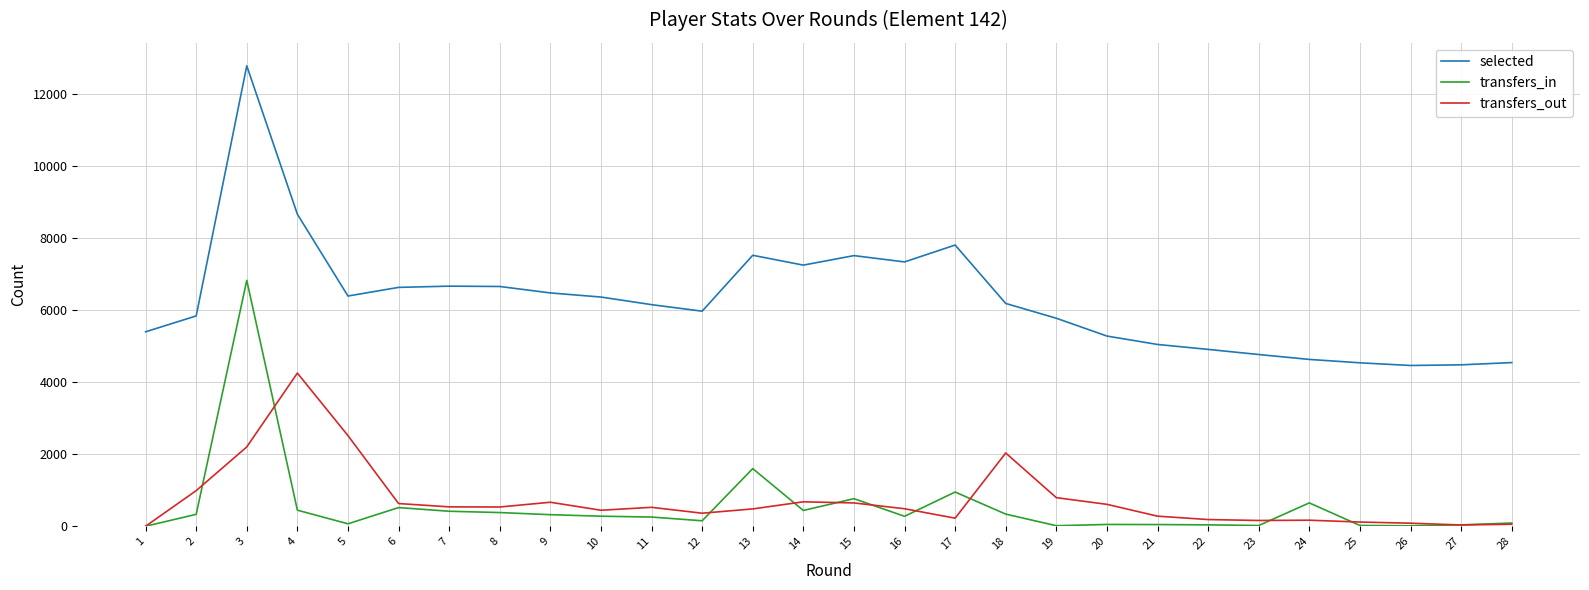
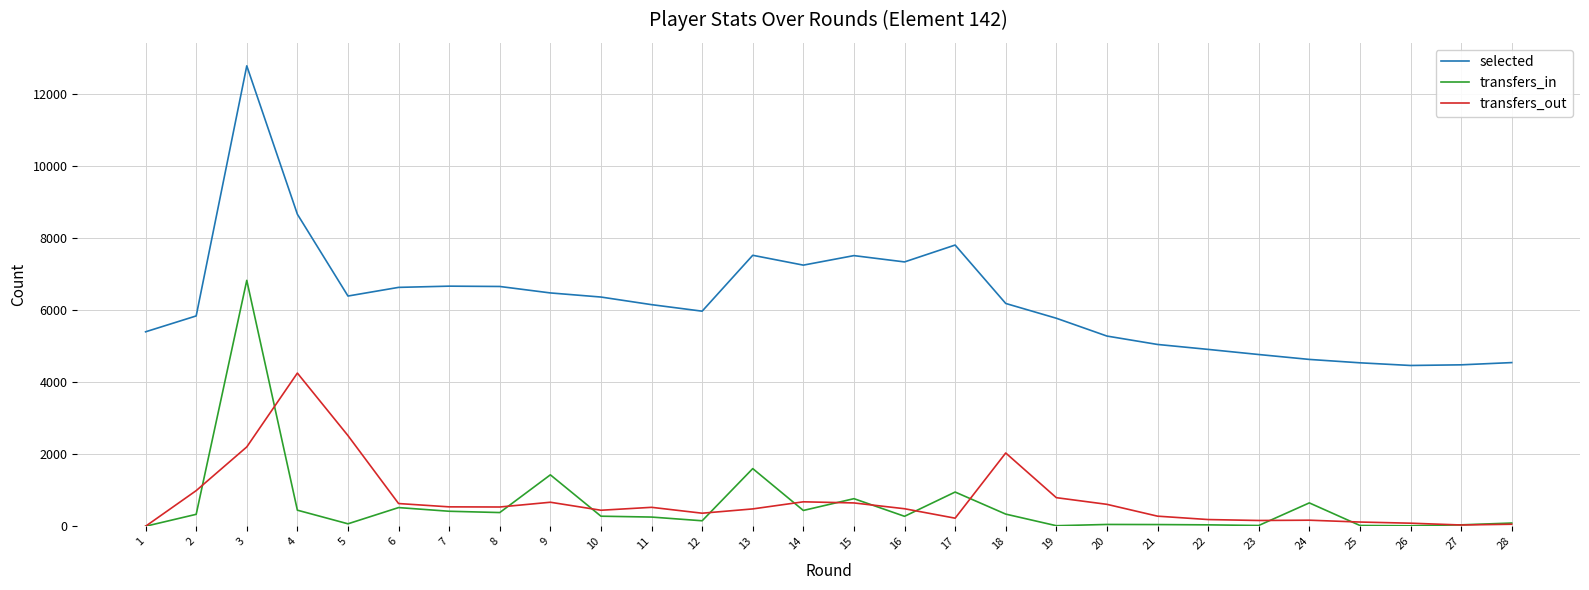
transfers_in, 9: 300 -> 1400
